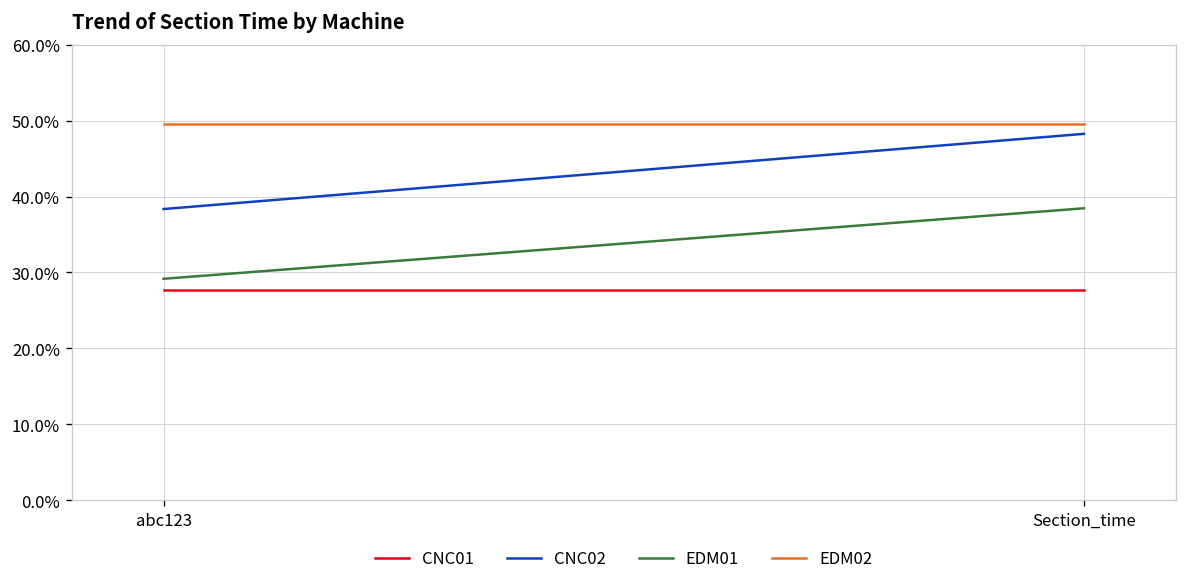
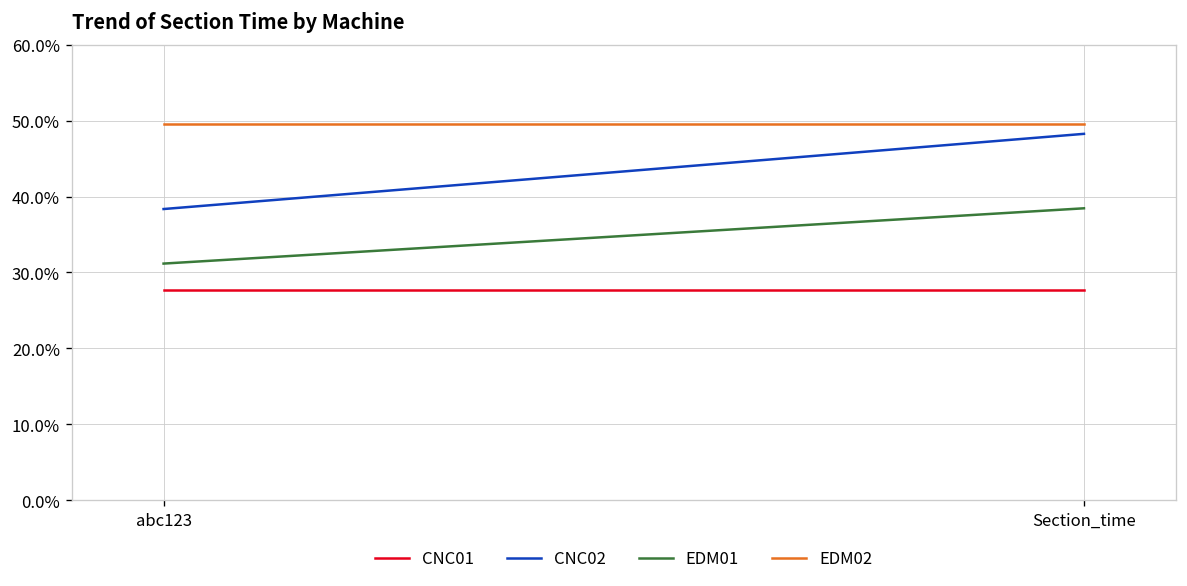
EDM01, abc123: 29% -> 31%
